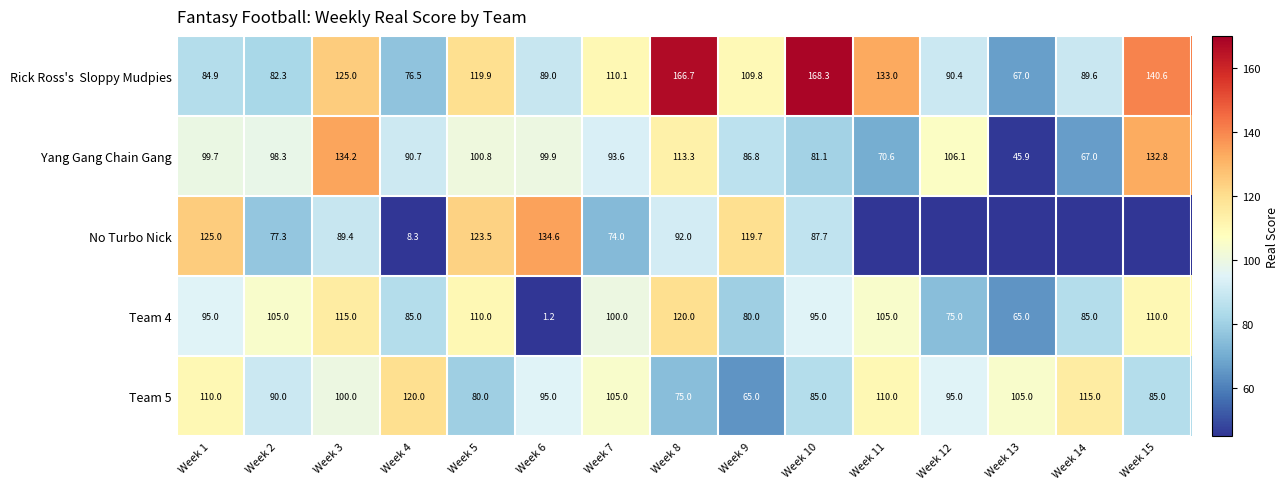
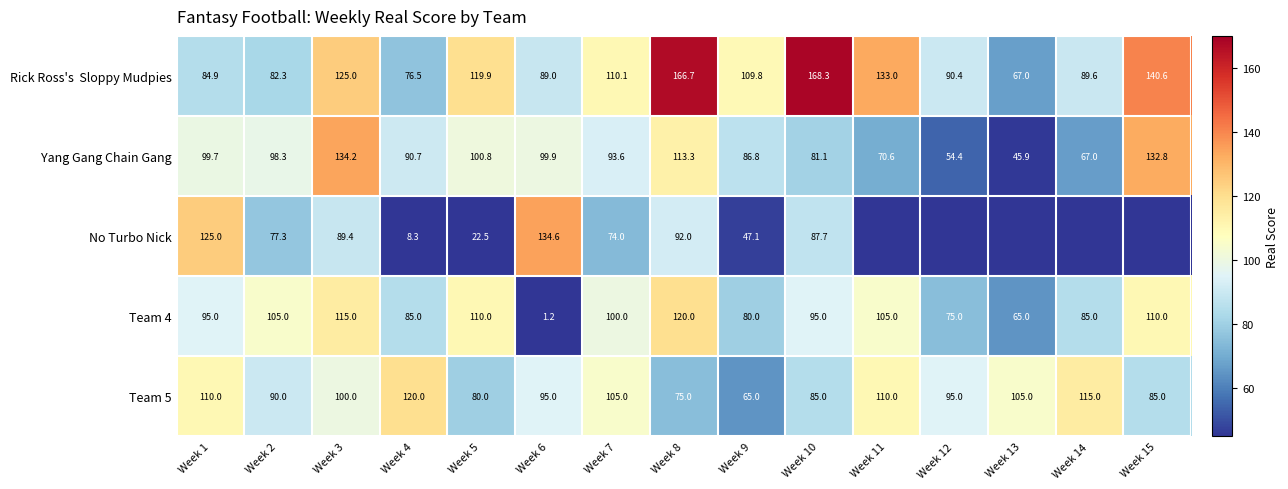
Yang Gang Chain Gang, Week 12: 106.1 -> 54.4
No Turbo Nick, Week 5: 123.5 -> 22.5
No Turbo Nick, Week 9: 119.7 -> 47.1
